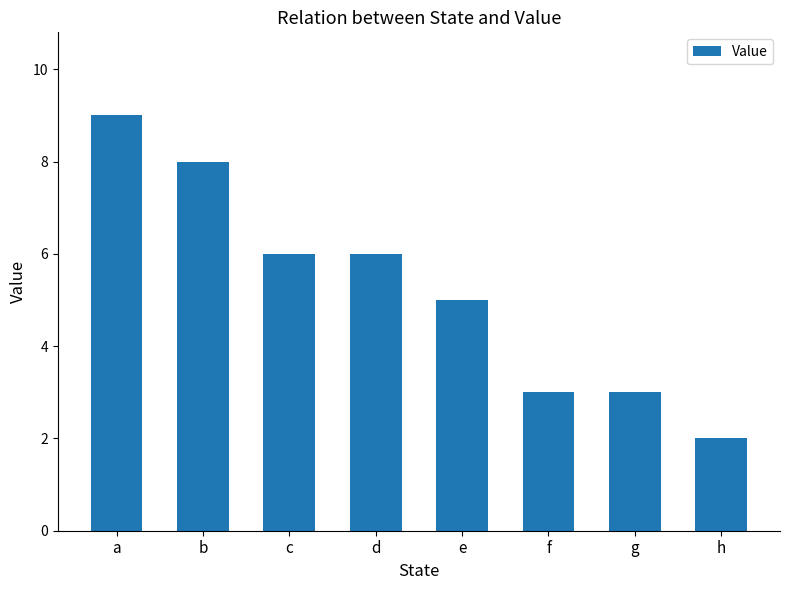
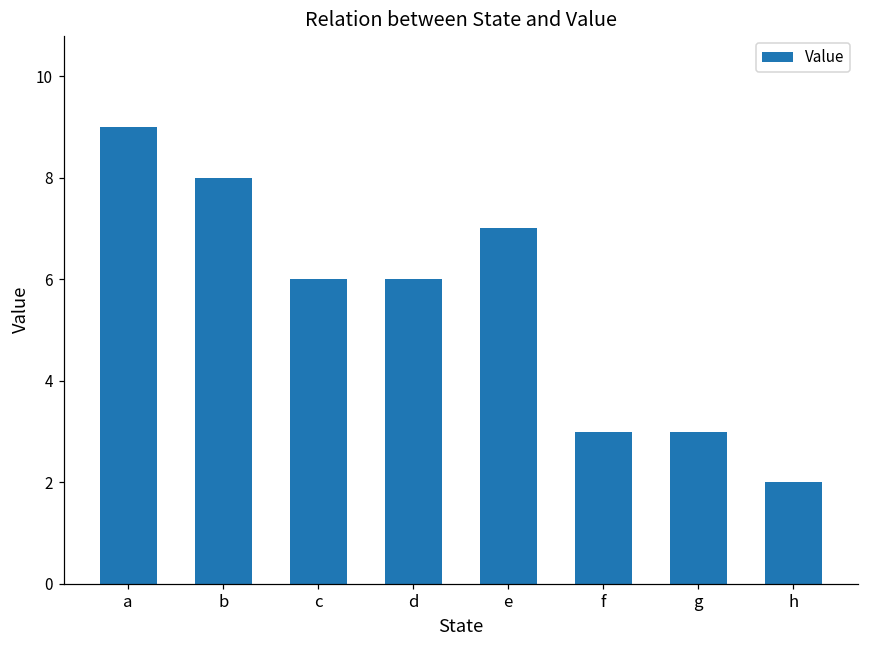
e: 5 -> 7
